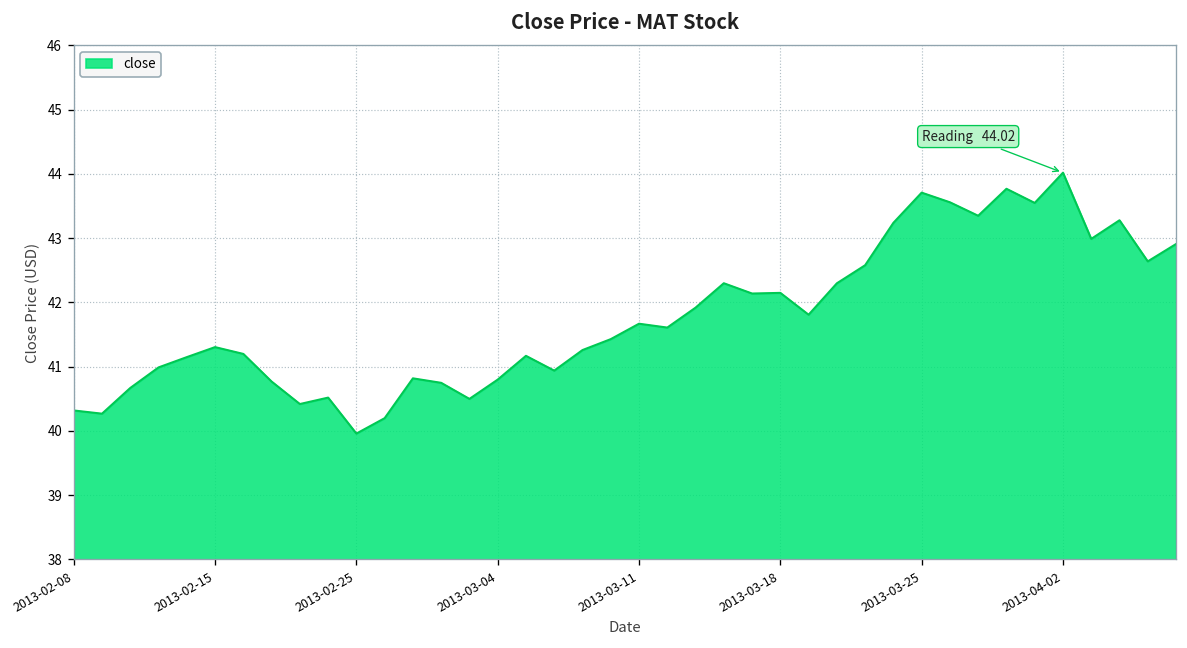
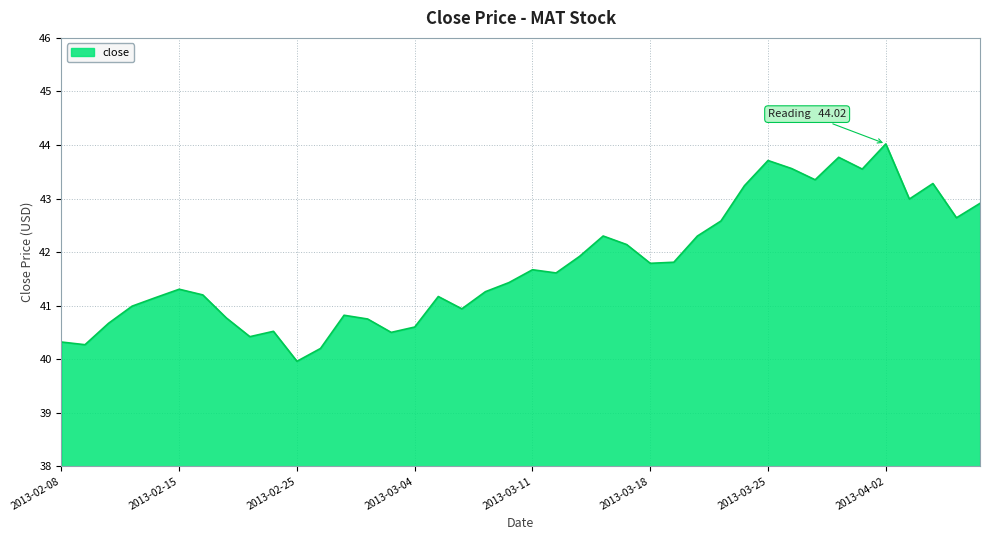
2013-03-04: 40.8 -> 40.6
2013-03-18: 42.2 -> 41.8
